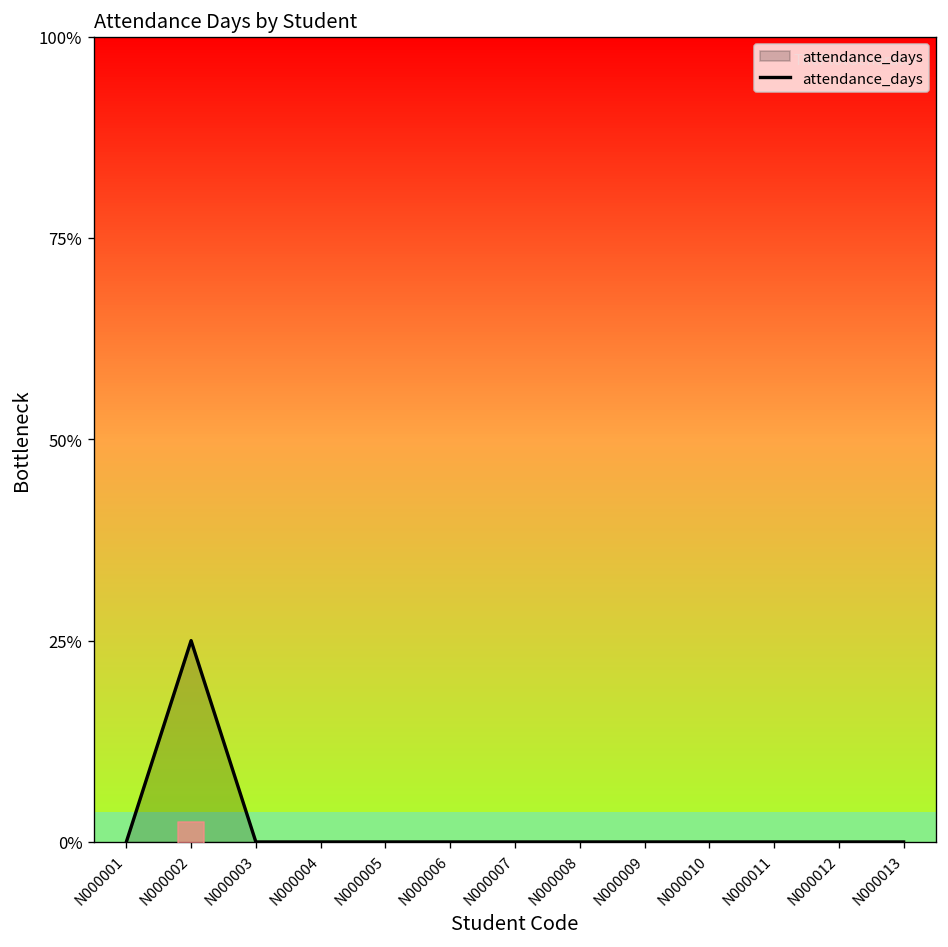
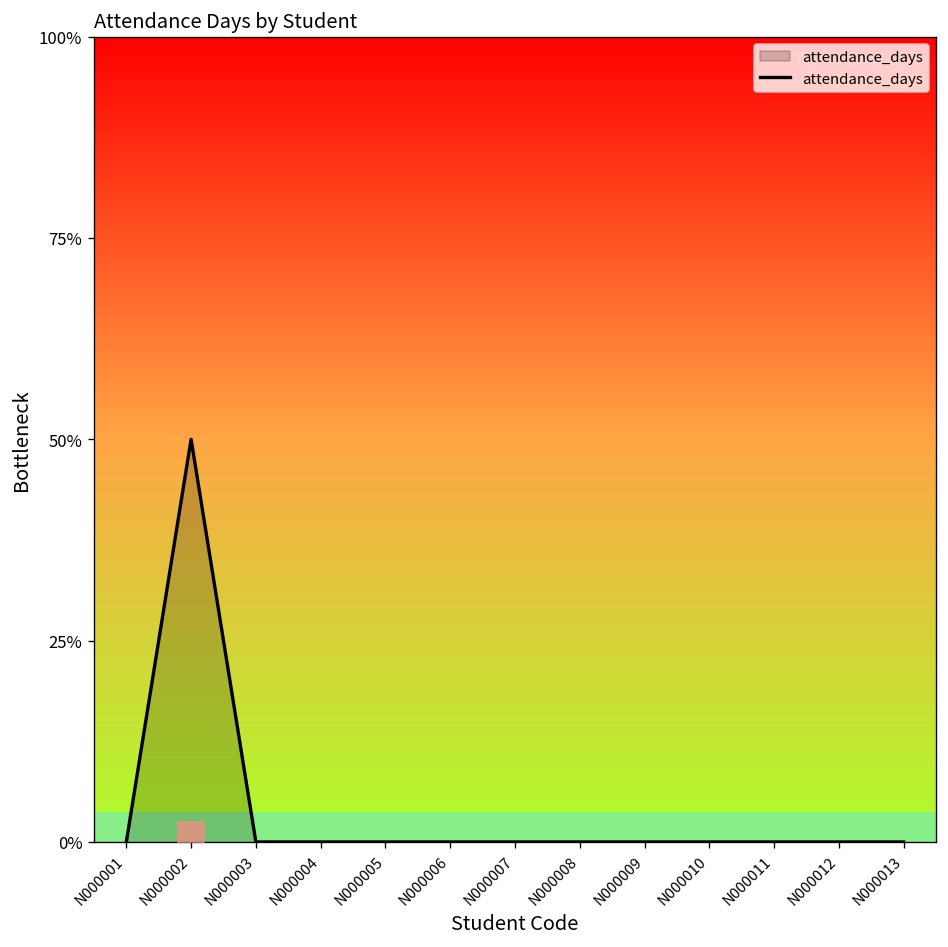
attendance_days, N000002: 25% -> 50%
